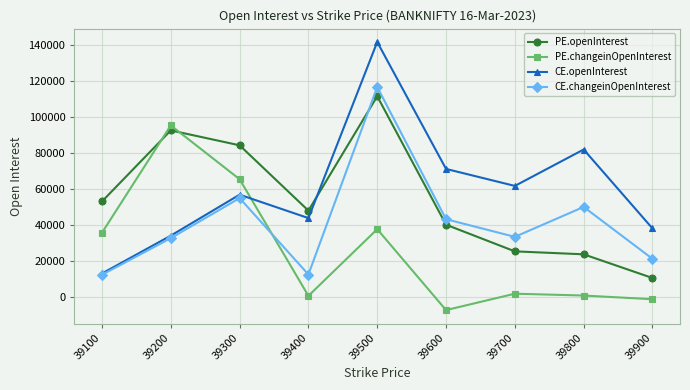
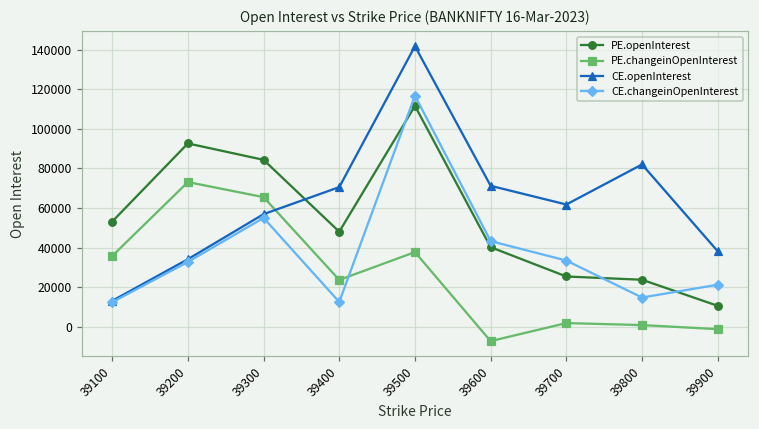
PE.changeinOpenInterest, 39200: 95000 -> 73000
PE.changeinOpenInterest, 39400: 1000 -> 24000
CE.openInterest, 39400: 44000 -> 71000
CE.changeinOpenInterest, 39800: 50000 -> 15000
